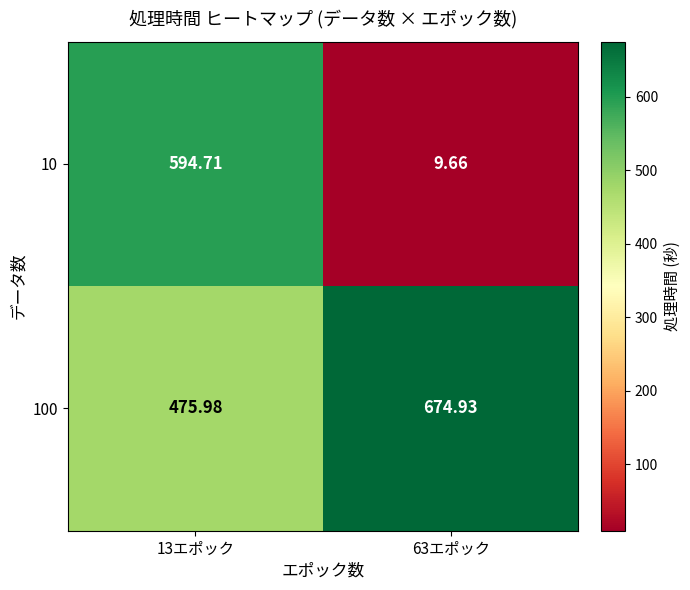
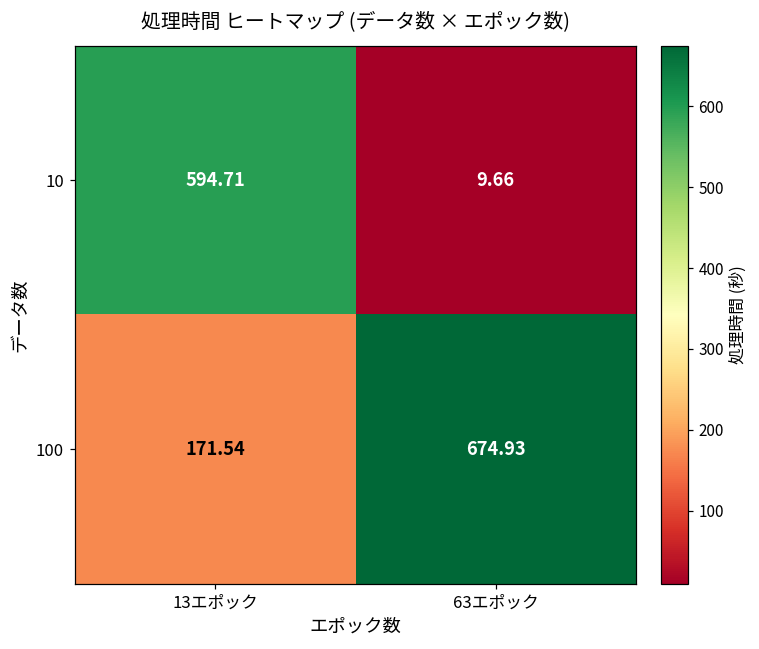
100, 13エポック: 475.98 -> 171.54
